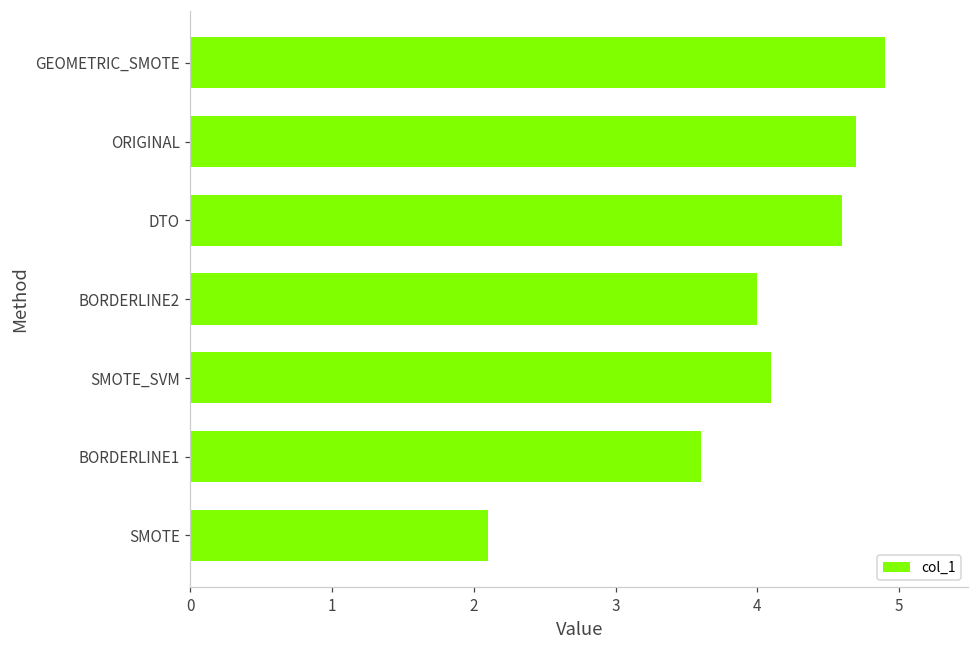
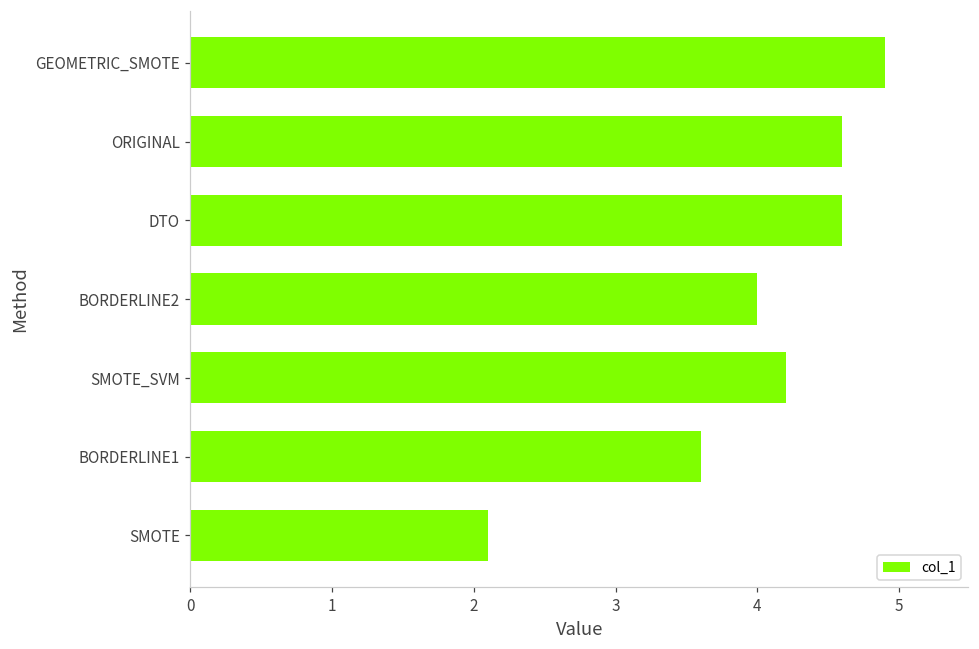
ORIGINAL: 4.7 -> 4.6
SMOTE_SVM: 4.1 -> 4.2
